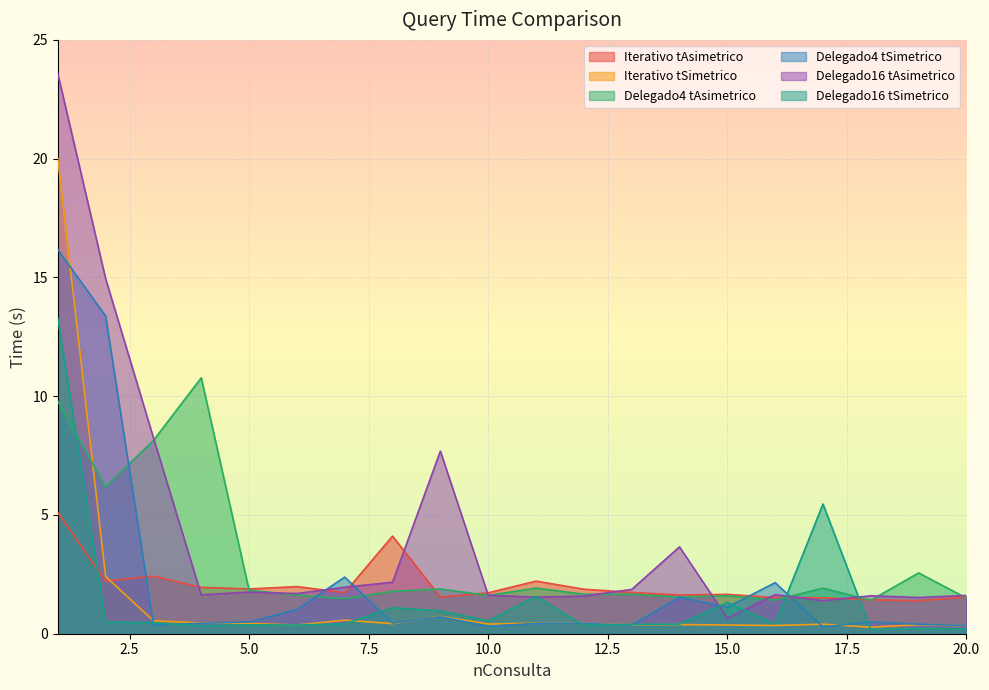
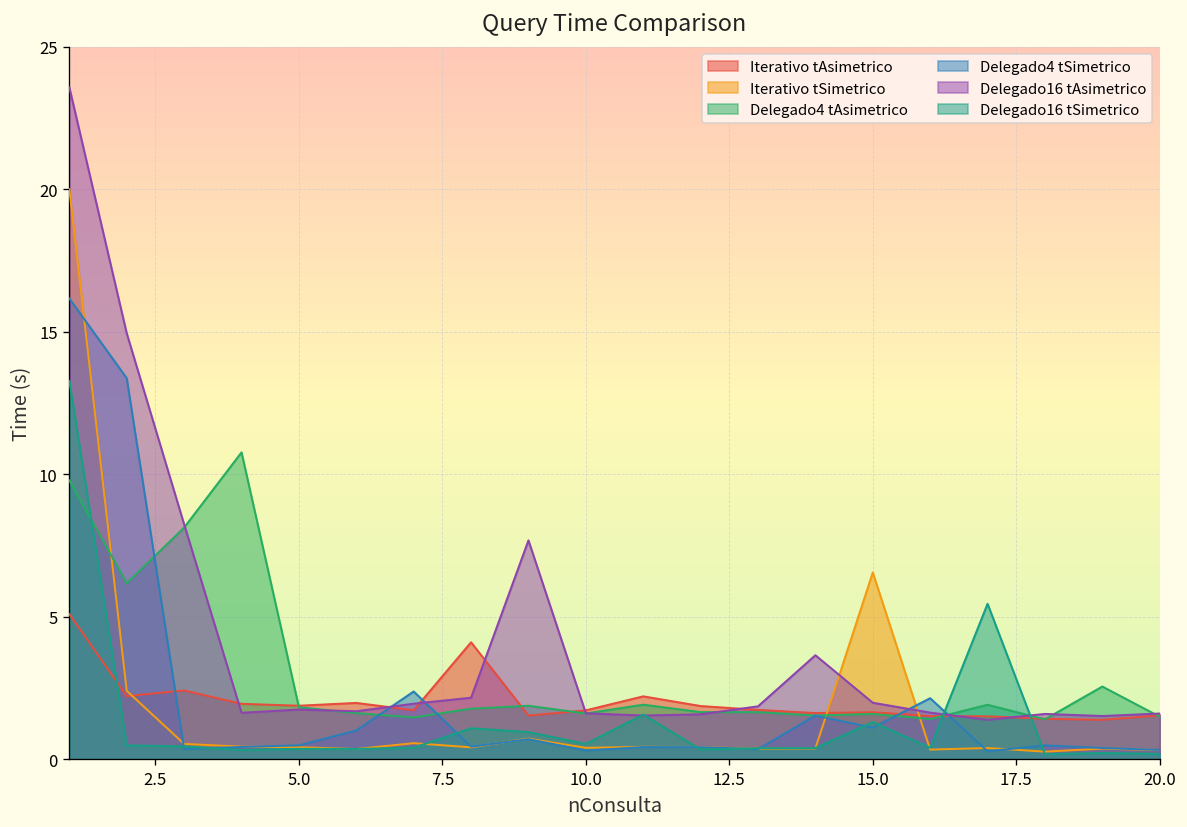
Iterativo tSimetrico, 15.0: 0.4 -> 6.6
Delegado16 tAsimetrico, 15.0: 0.6 -> 2.0
